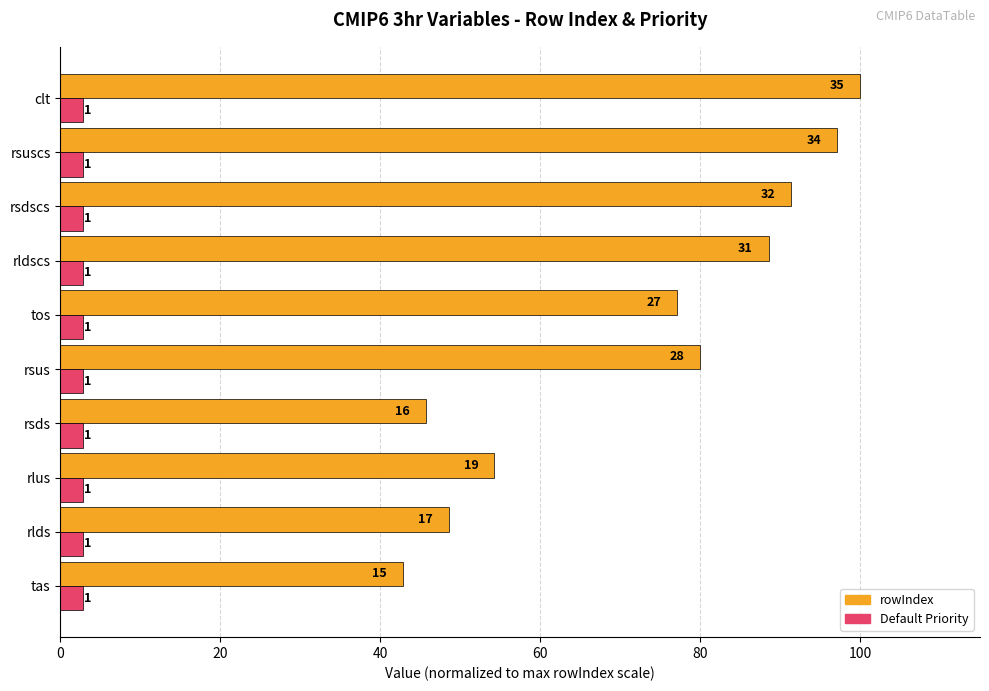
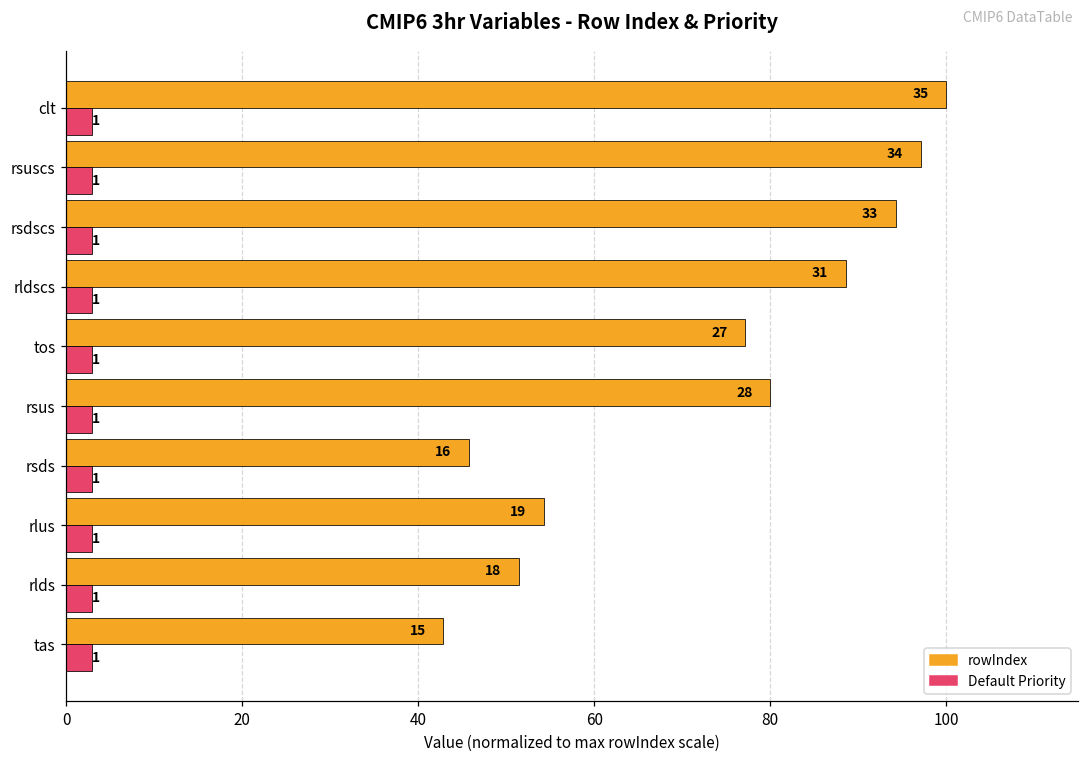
rowIndex, rsdscs: 32 -> 33
rowIndex, rlds: 17 -> 18
